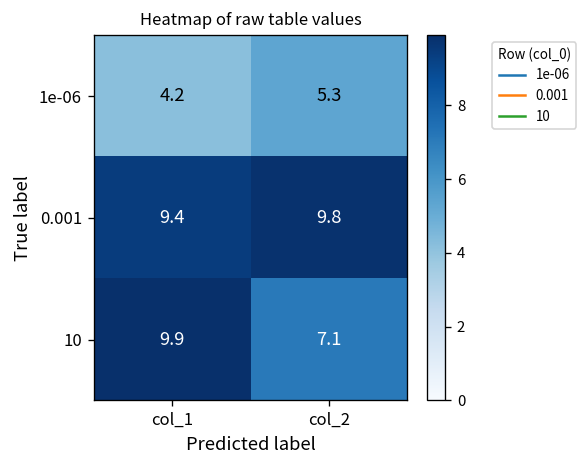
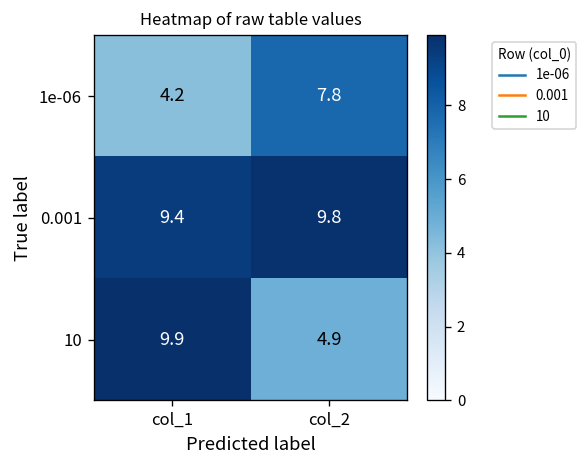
1e-06, col_2: 5.3 -> 7.8
10, col_2: 7.1 -> 4.9
